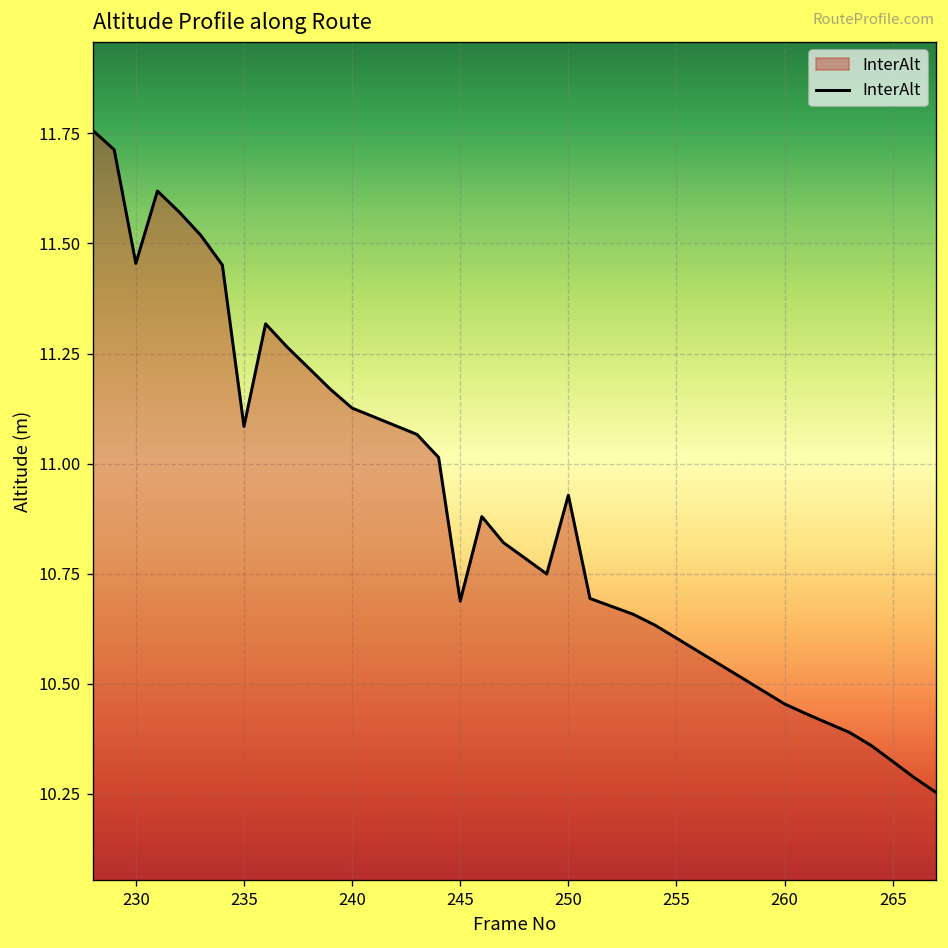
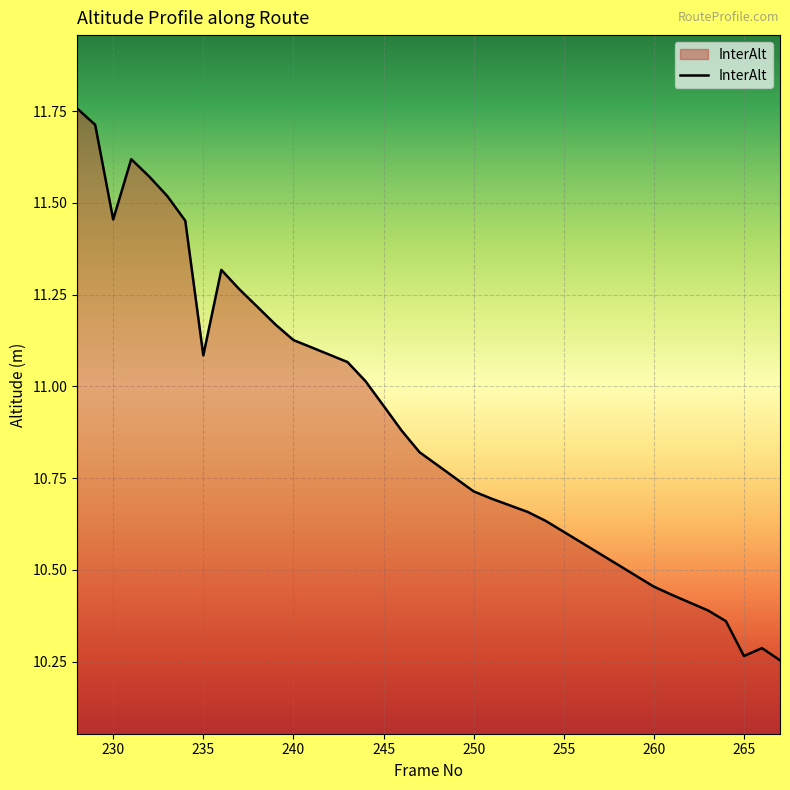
245: 10.69 -> 10.95
250: 10.93 -> 10.71
265: 10.32 -> 10.27
